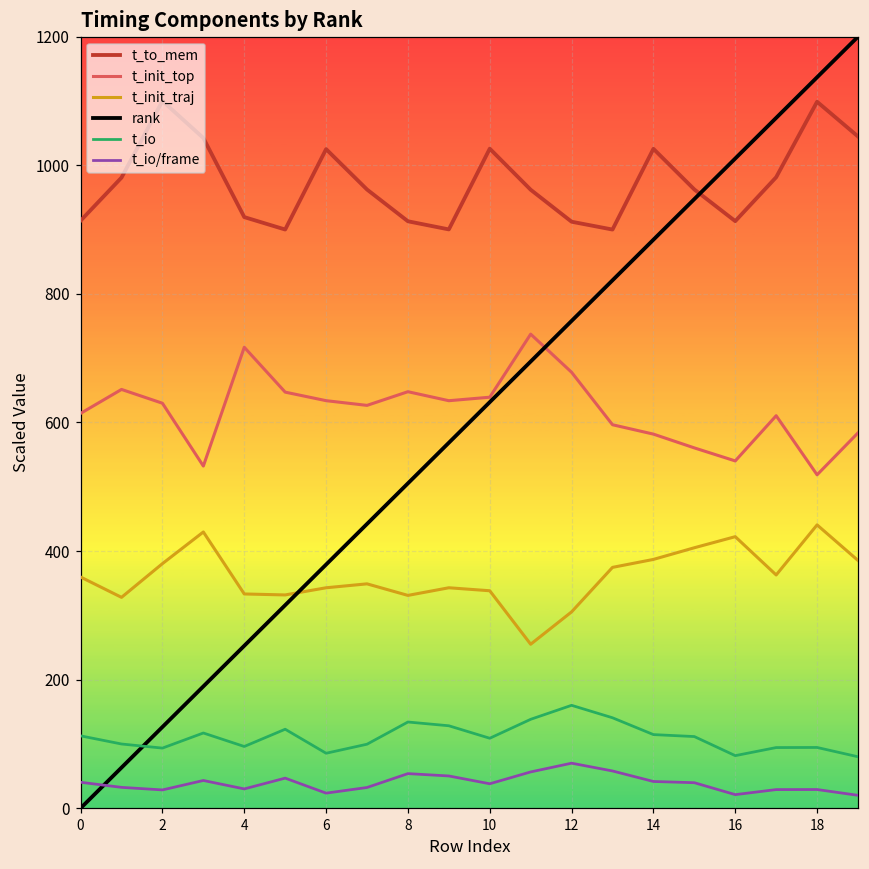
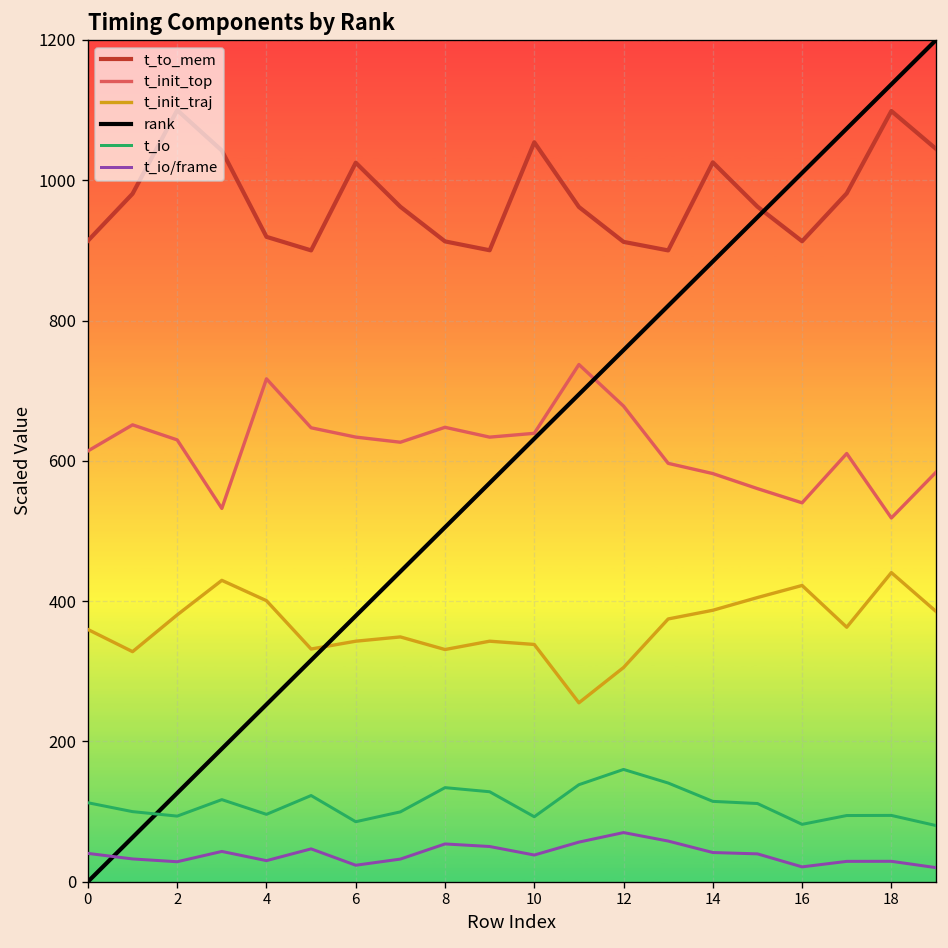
t_init_traj, 4: 330 -> 400
t_to_mem, 10: 1030 -> 1050
t_io, 10: 110 -> 90
